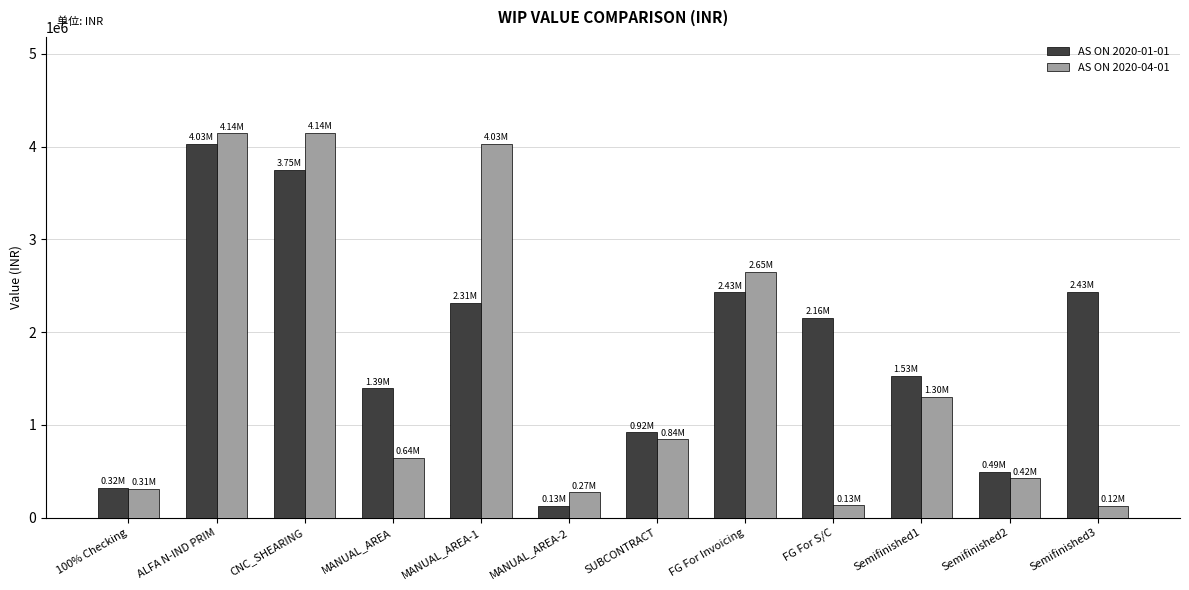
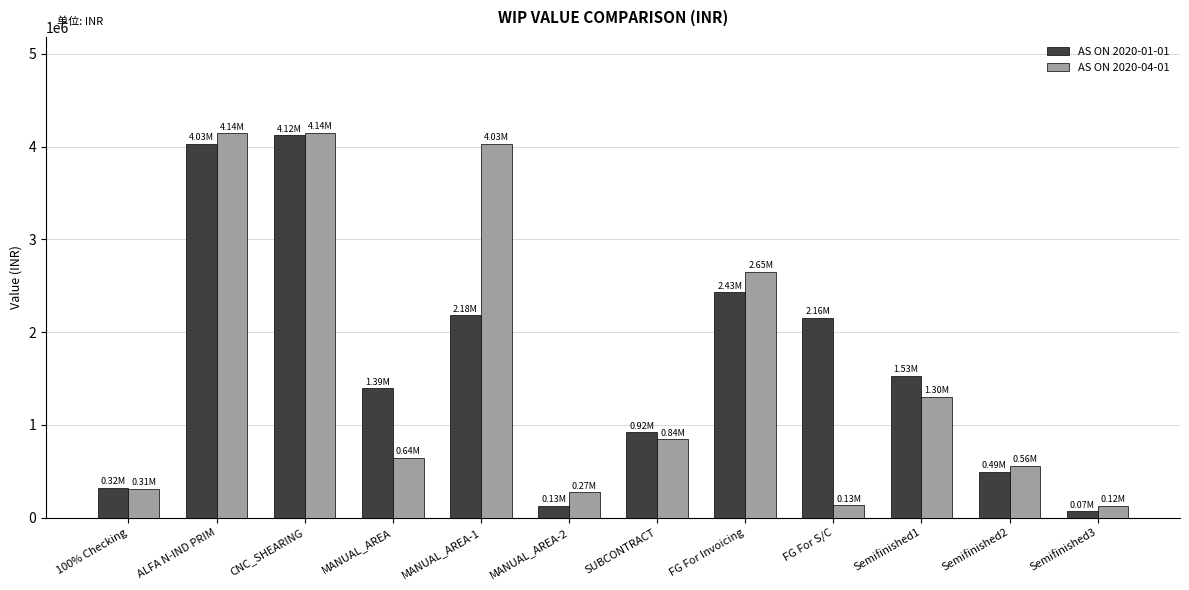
AS ON 2020-01-01, CNC_SHEARING: 3.75M -> 4.12M
AS ON 2020-01-01, MANUAL_AREA-1: 2.31M -> 2.18M
AS ON 2020-04-01, Semifinished2: 0.42M -> 0.56M
AS ON 2020-01-01, Semifinished3: 2.43M -> 0.07M
